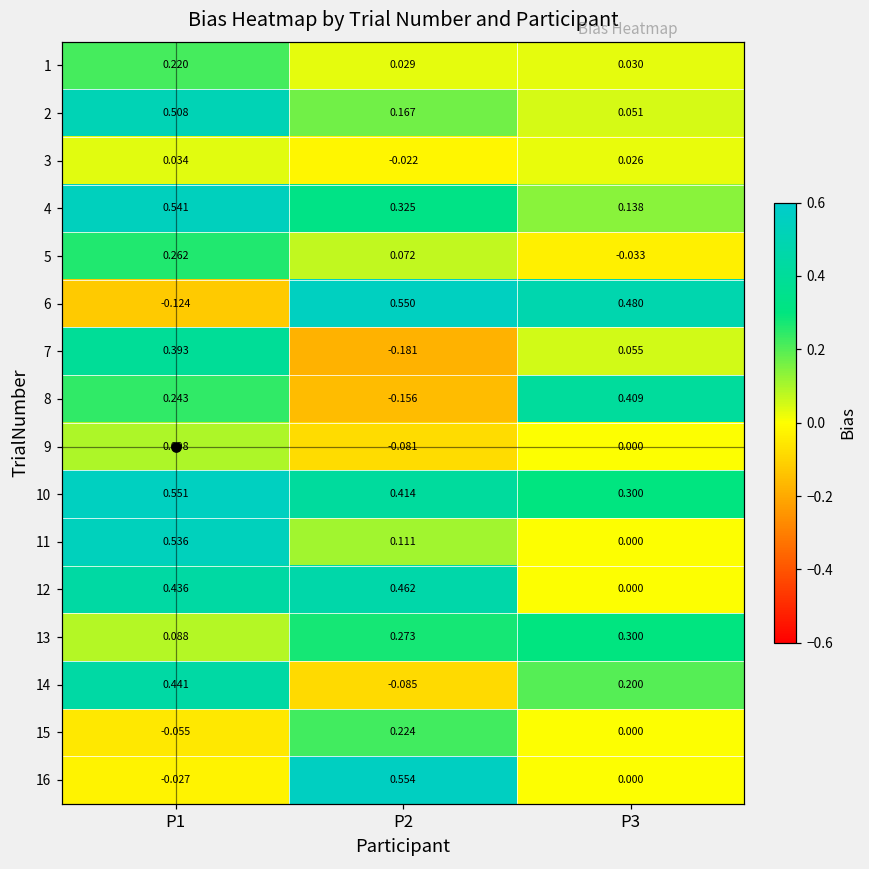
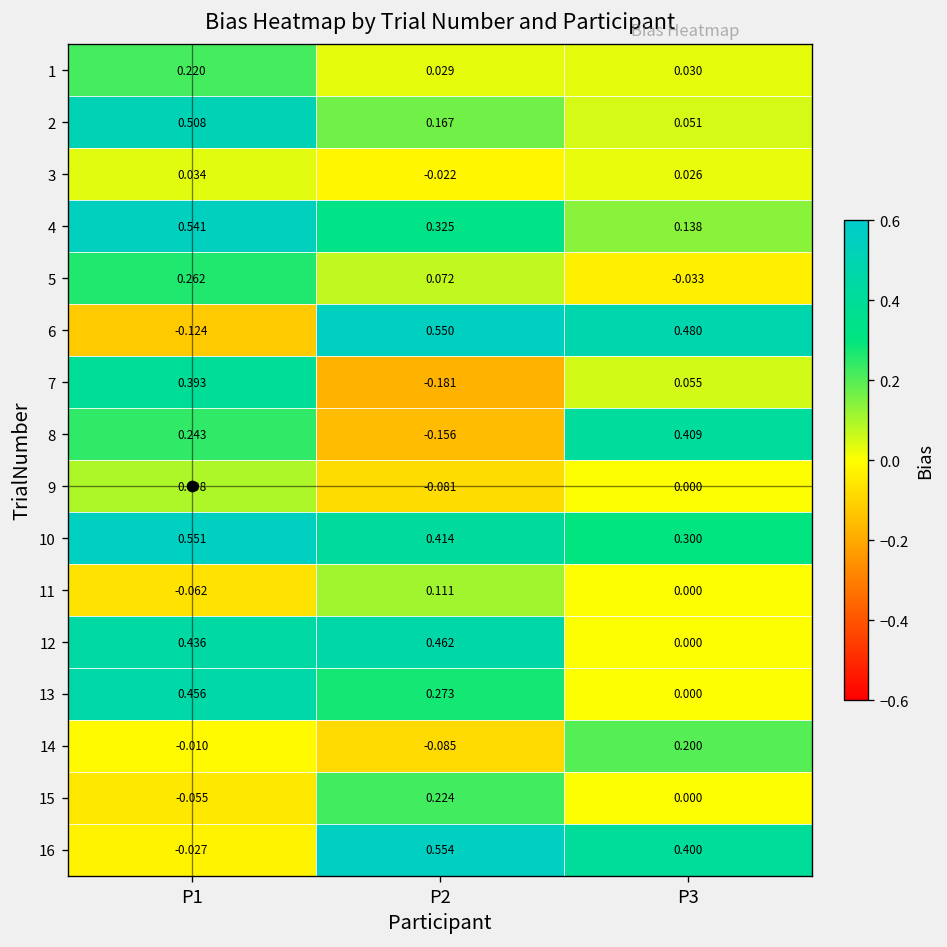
11, P1: 0.536 -> -0.062
13, P1: 0.088 -> 0.456
13, P3: 0.300 -> 0.000
14, P1: 0.441 -> -0.010
16, P3: 0.000 -> 0.400
